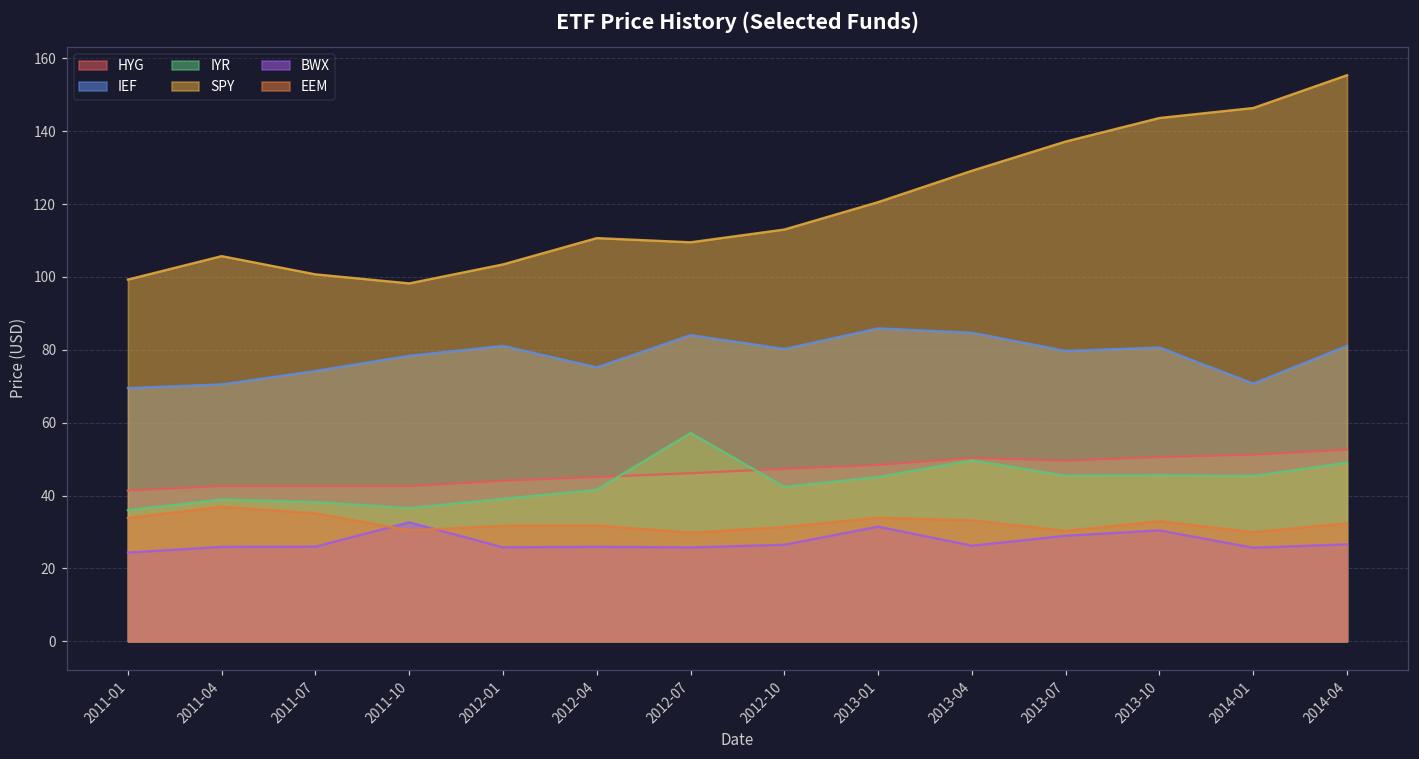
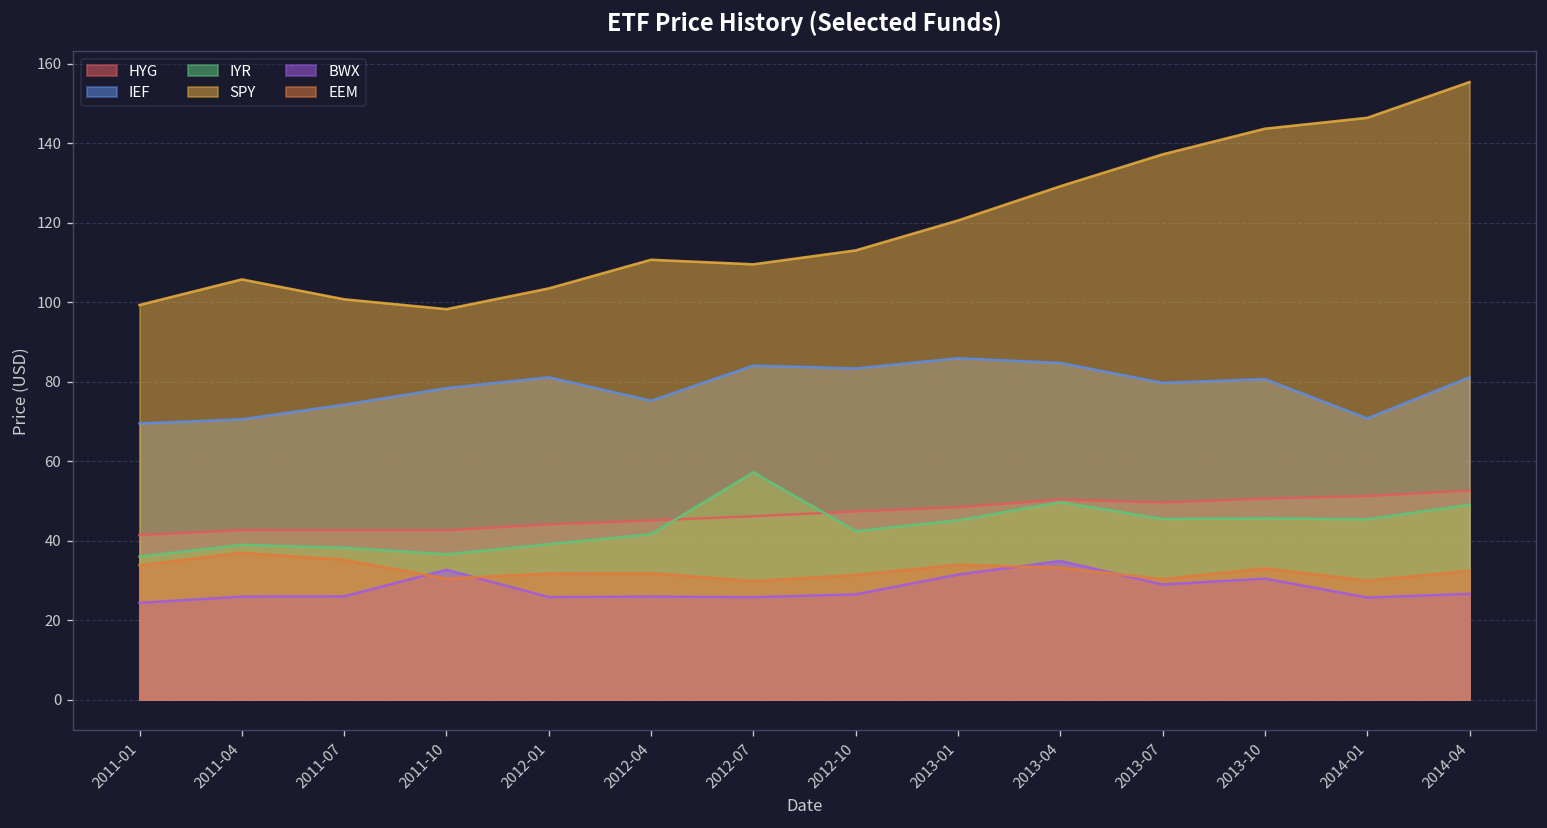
IEF, 2012-10: 80 -> 83
BWX, 2013-04: 26 -> 35
